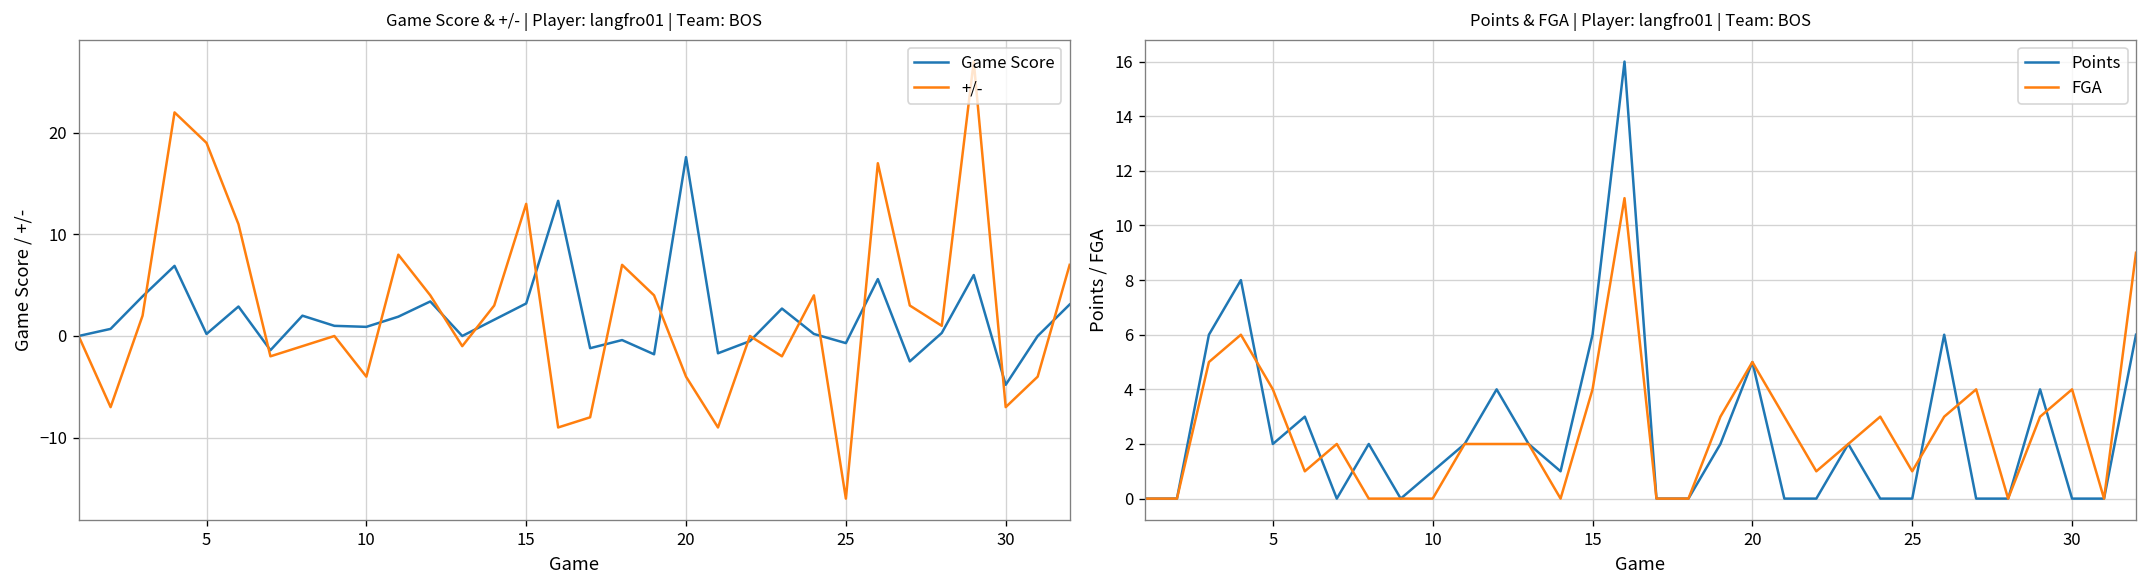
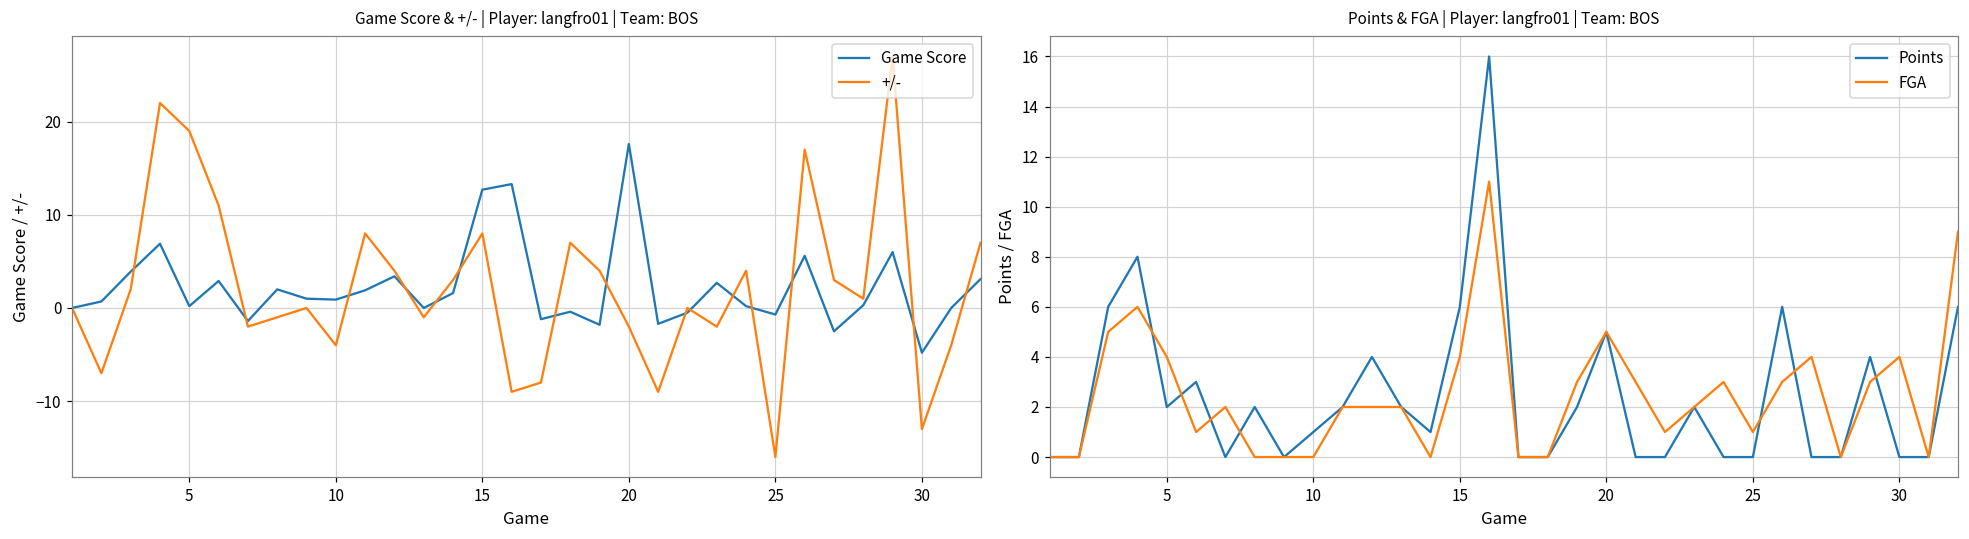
Game Score & +/- | Player: langfro01 | Team: BOS, Game Score, 15: 3 -> 13
Game Score & +/- | Player: langfro01 | Team: BOS, +/-, 15: 13 -> 8
Game Score & +/- | Player: langfro01 | Team: BOS, +/-, 20: -4 -> -2
Game Score & +/- | Player: langfro01 | Team: BOS, +/-, 30: -7 -> -13
